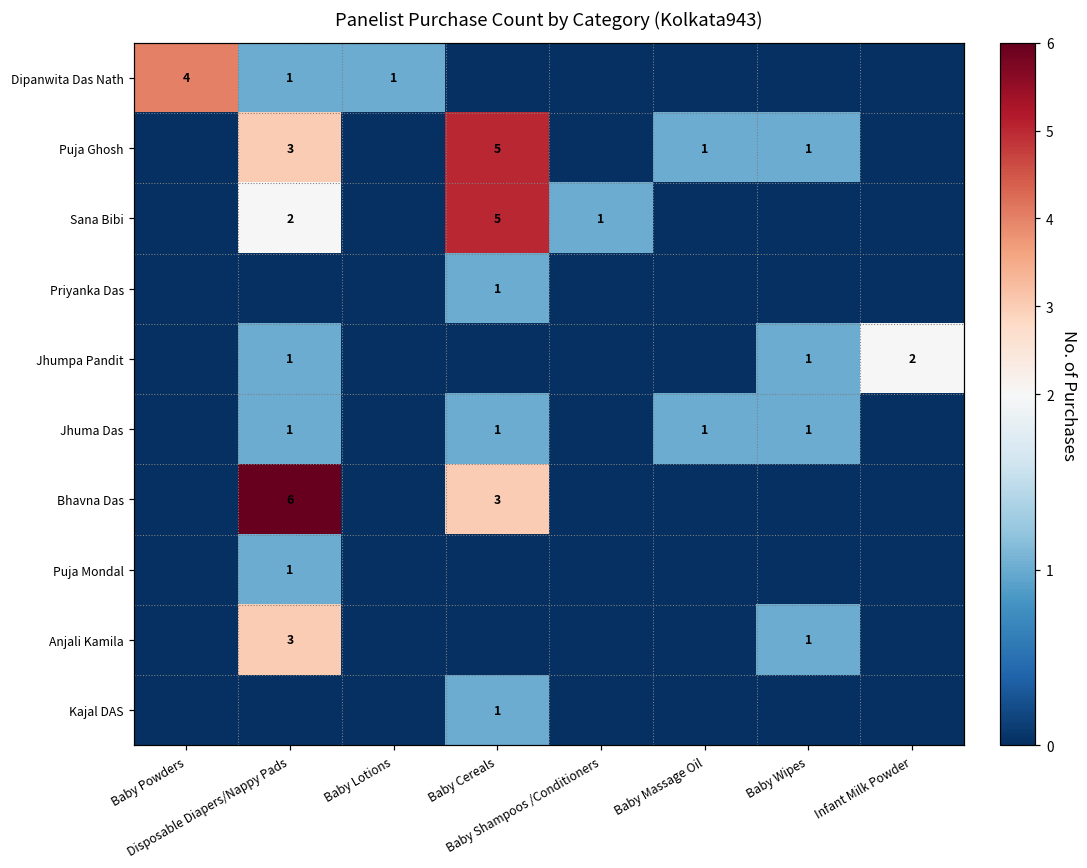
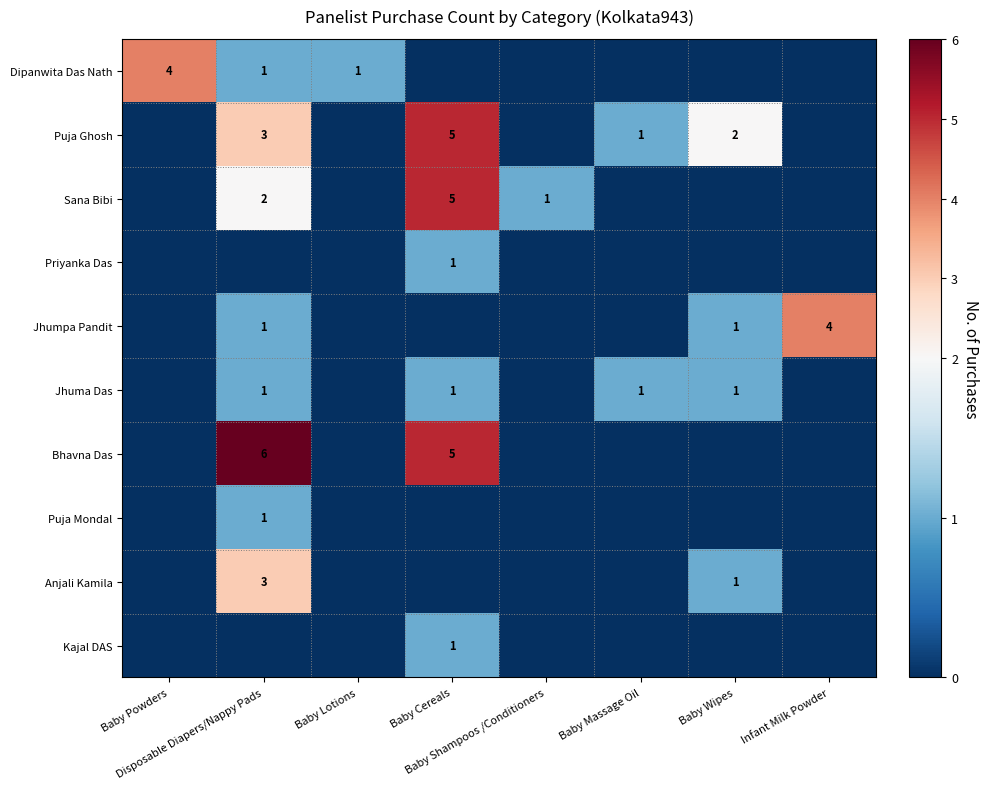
Puja Ghosh, Baby Wipes: 1 -> 2
Jhumpa Pandit, Infant Milk Powder: 2 -> 4
Bhavna Das, Baby Cereals: 3 -> 5
